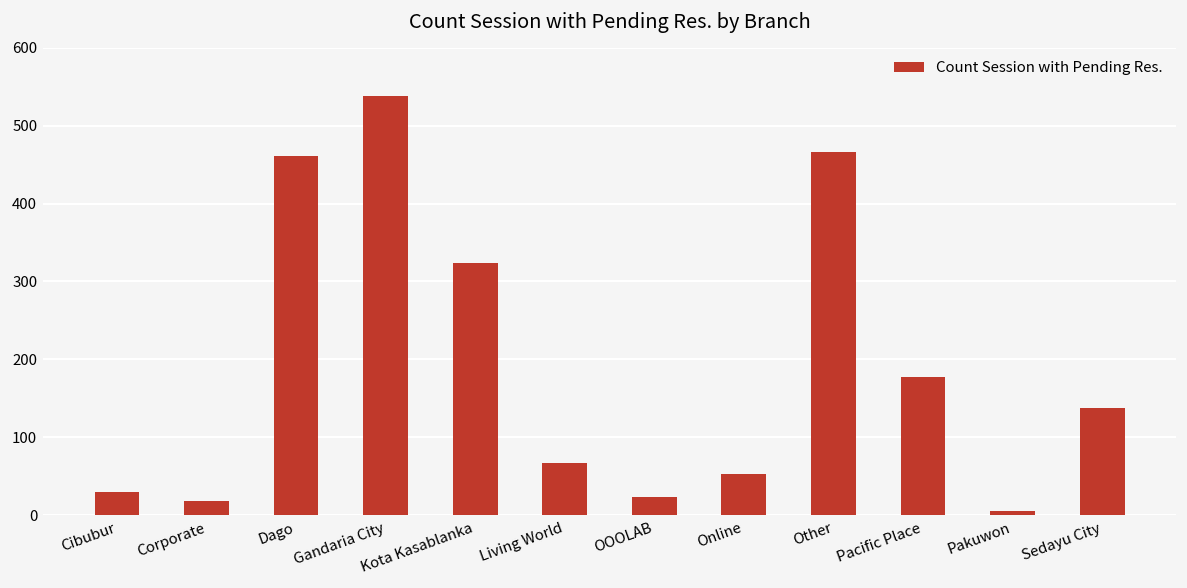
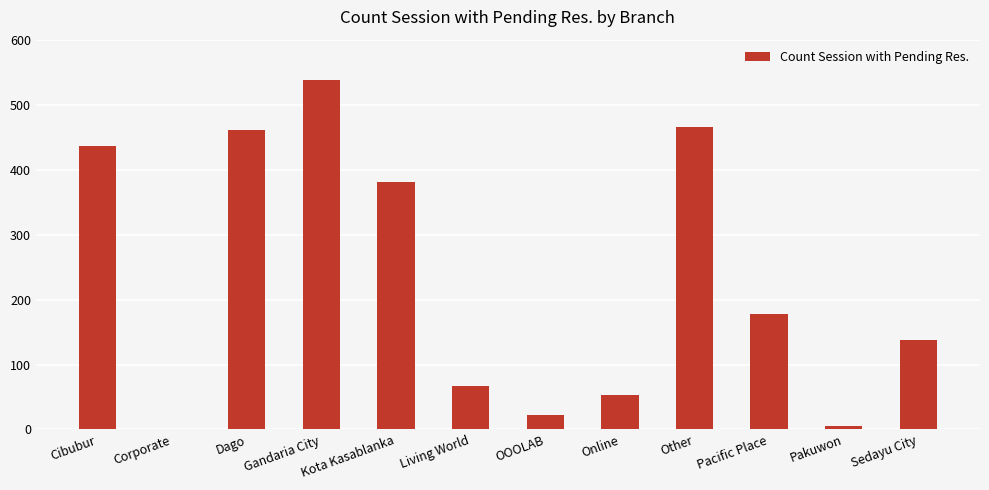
Cibubur: 30 -> 440
Corporate: 20 -> 0
Kota Kasablanka: 320 -> 380
